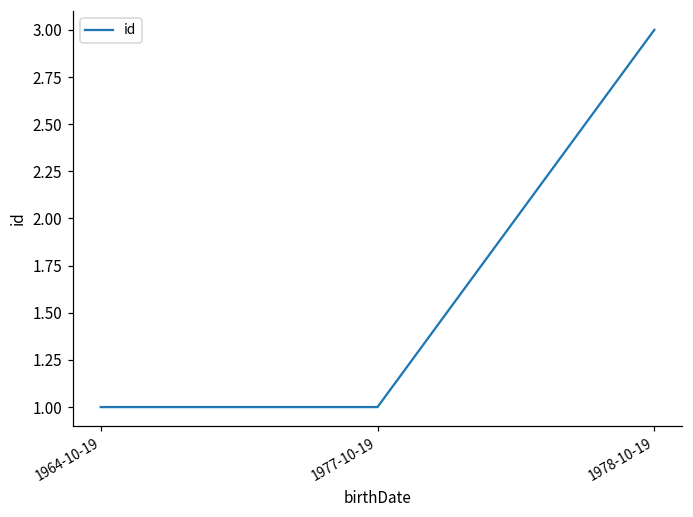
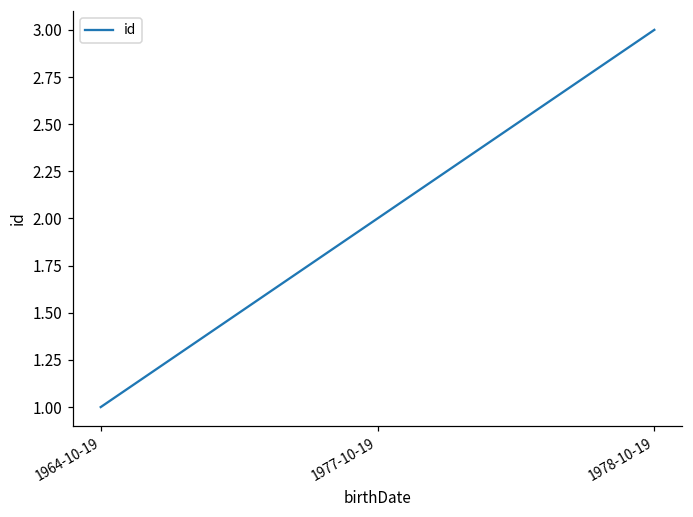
1977-10-19: 1 -> 2
